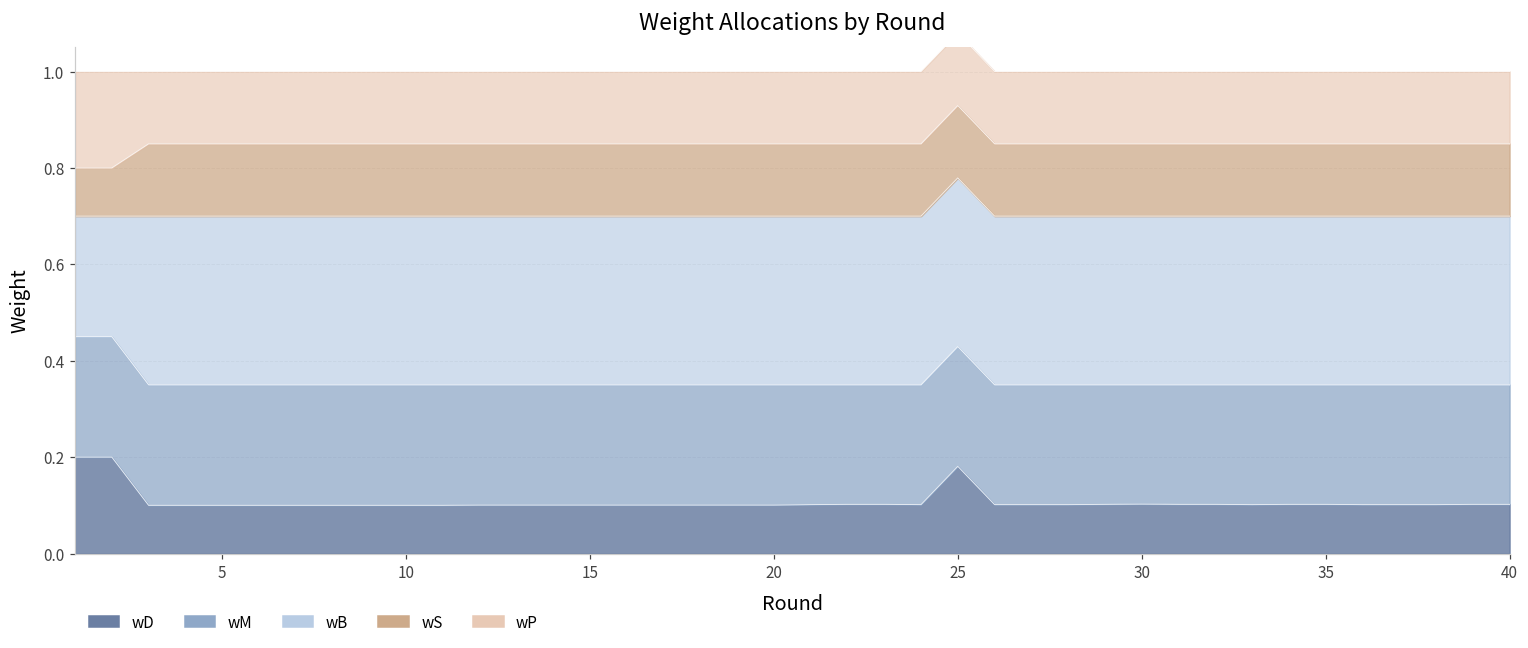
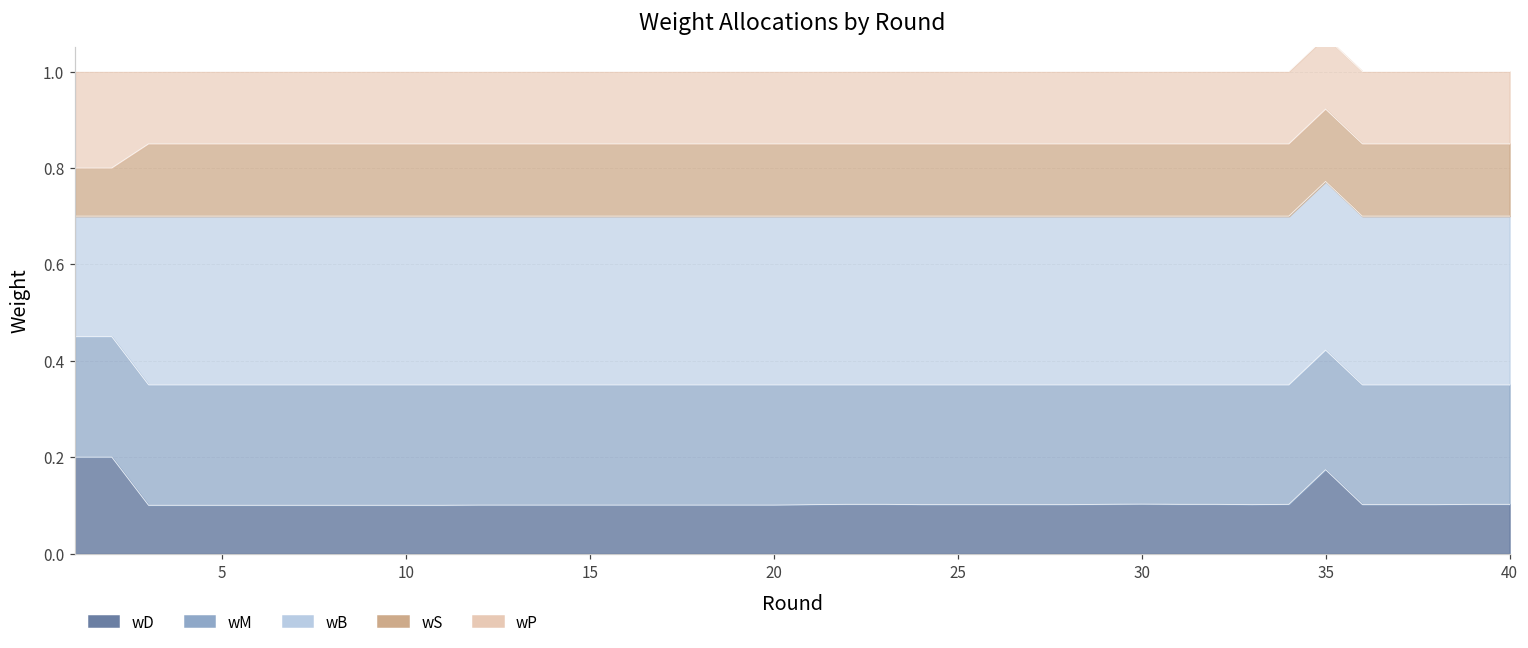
wD, 25: 0.18 -> 0.10
wD, 35: 0.10 -> 0.17
